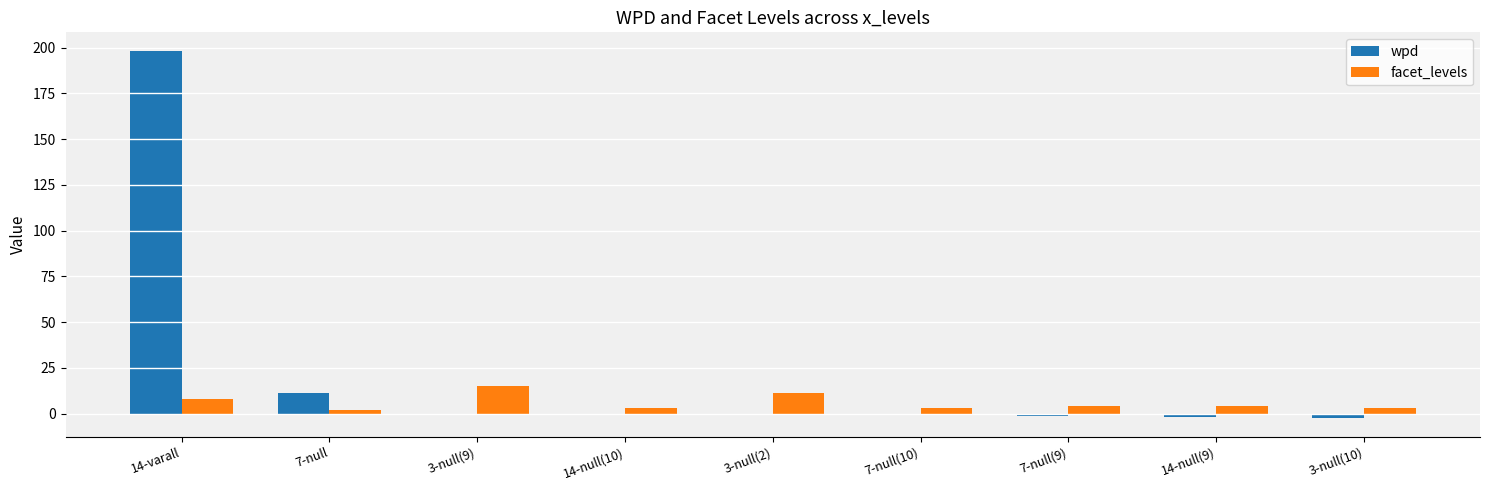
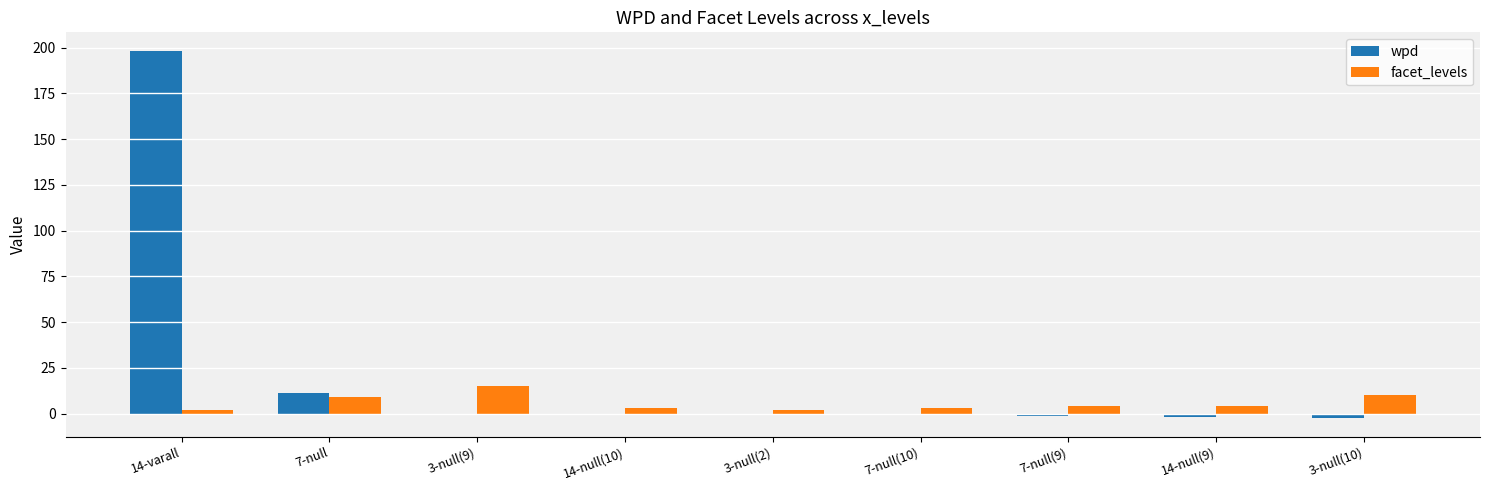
facet_levels, 14-varall: 8 -> 2
facet_levels, 7-null: 2 -> 9
facet_levels, 3-null(2): 11 -> 2
facet_levels, 3-null(10): 3 -> 10
